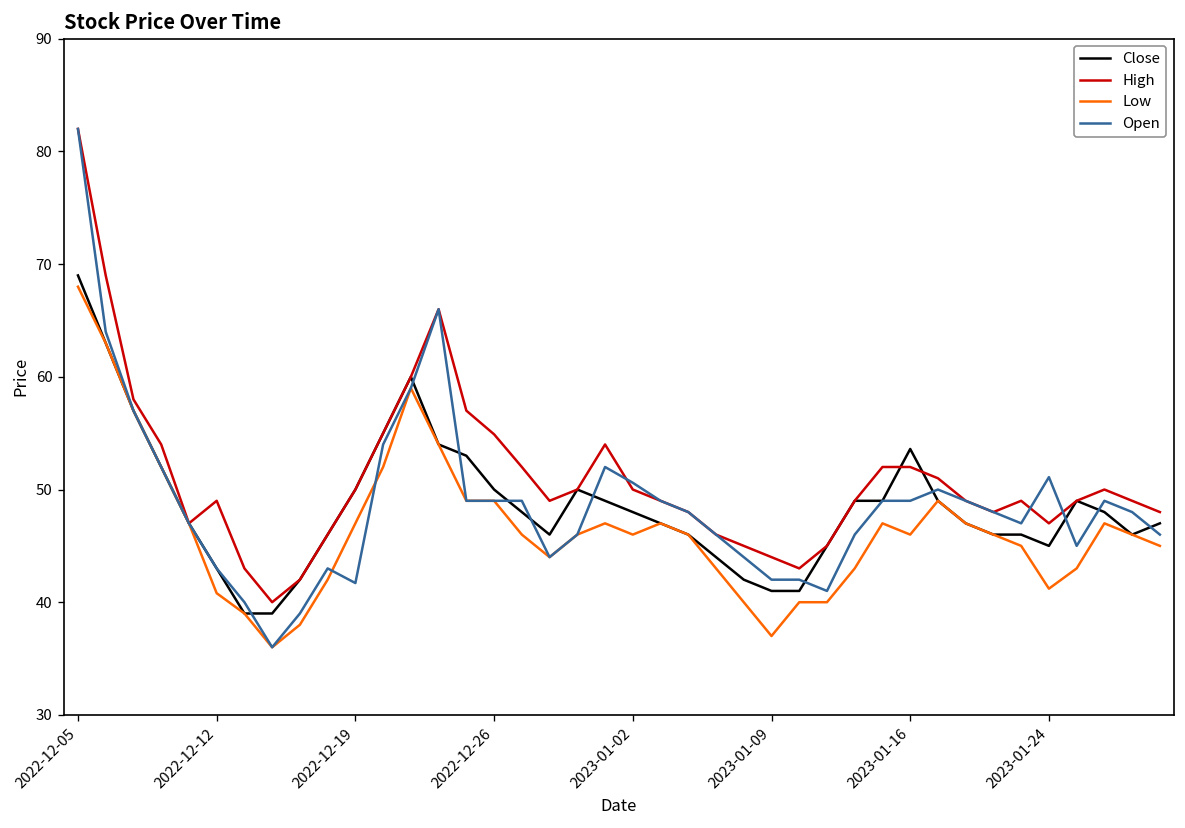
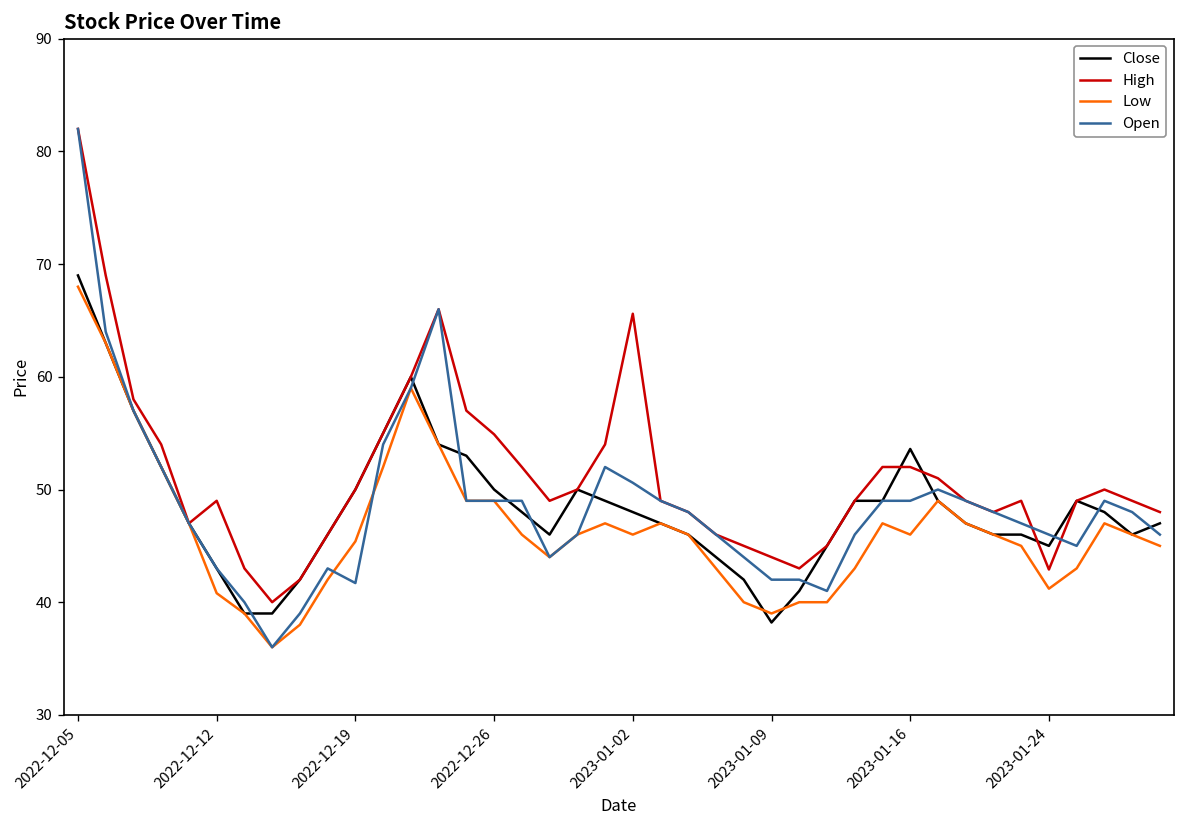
Low, 2022-12-19: 47 -> 45
High, 2023-01-02: 50 -> 66
Close, 2023-01-09: 41 -> 38
Low, 2023-01-09: 37 -> 39
High, 2023-01-24: 47 -> 43
Open, 2023-01-24: 51 -> 46
